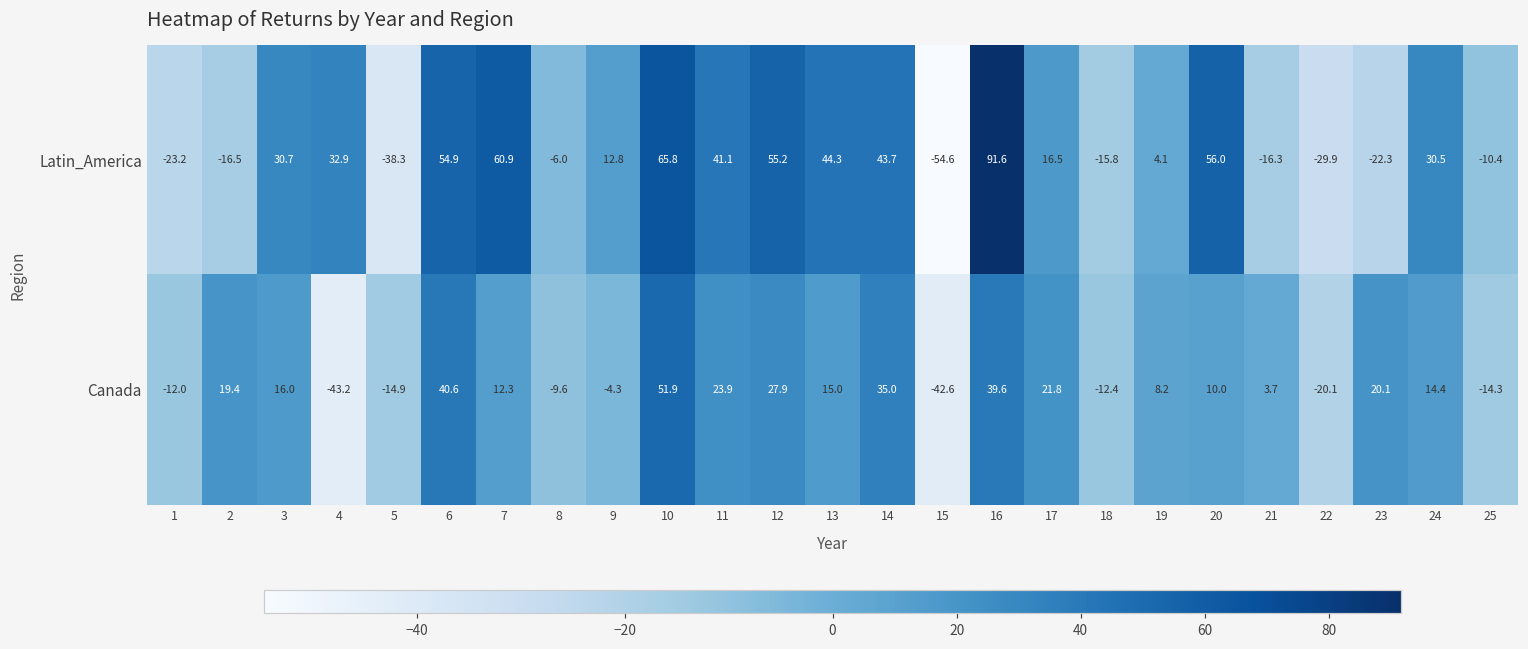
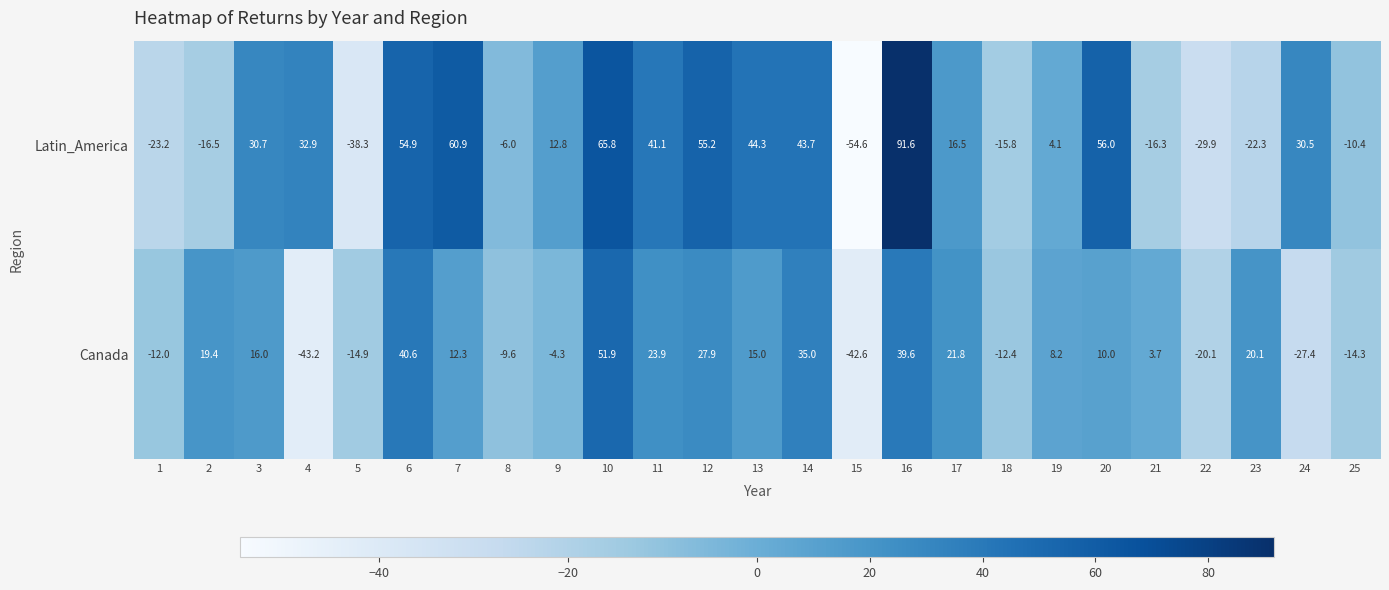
Canada, 24: 14.4 -> -27.4
